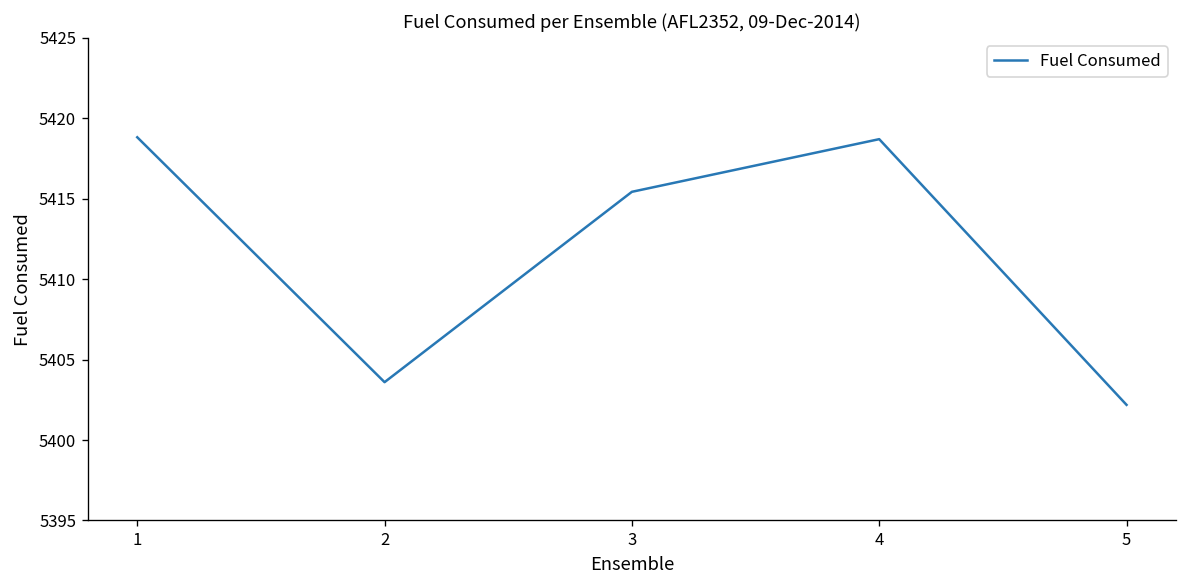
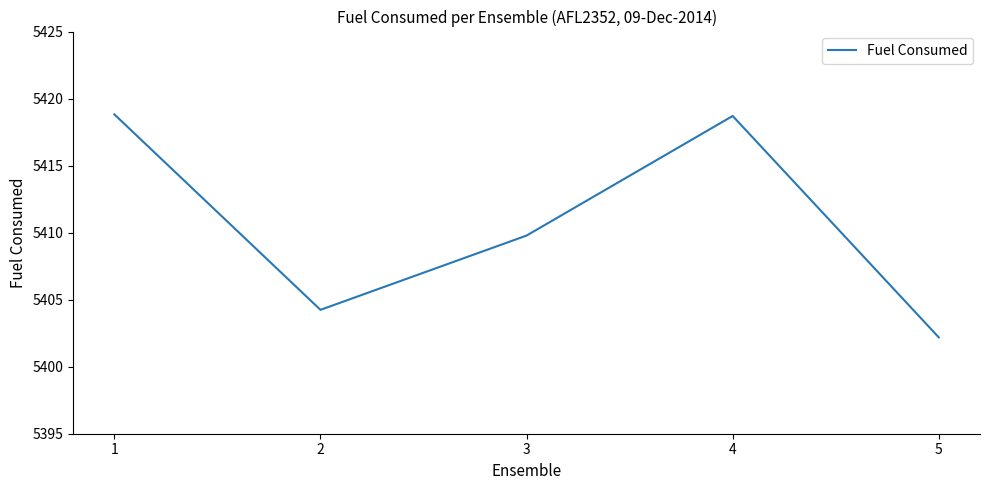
2: 5403.6 -> 5404.2
3: 5415.4 -> 5409.8
